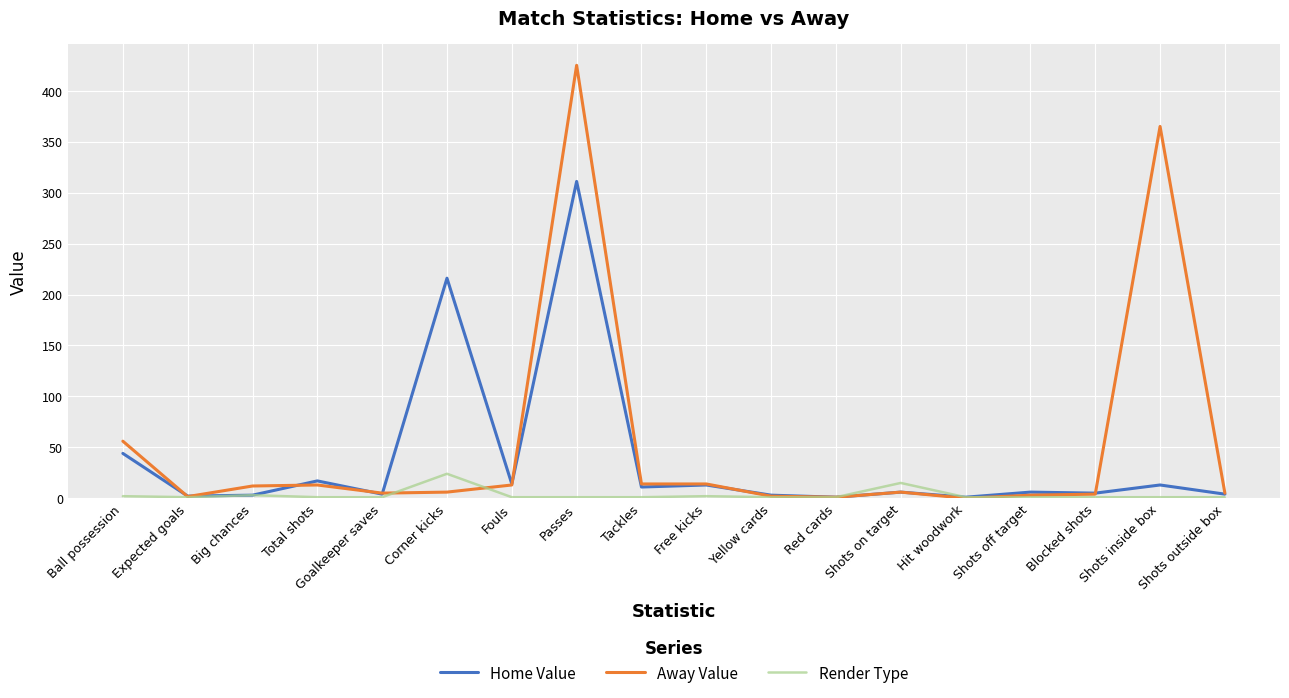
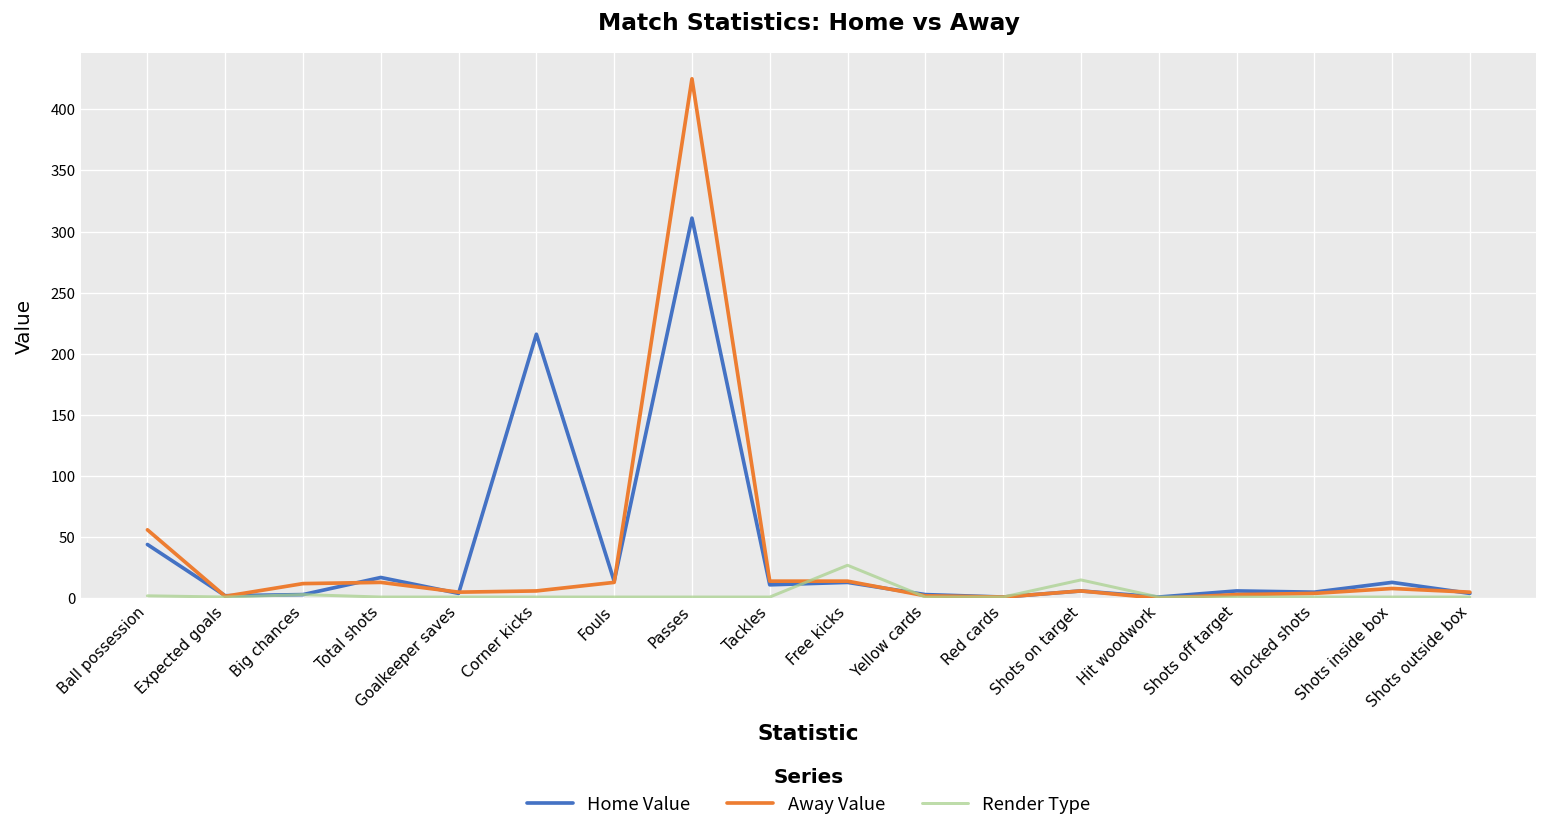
Render Type, Corner kicks: 24 -> 1
Render Type, Free kicks: 2 -> 27
Away Value, Shots inside box: 365 -> 8
